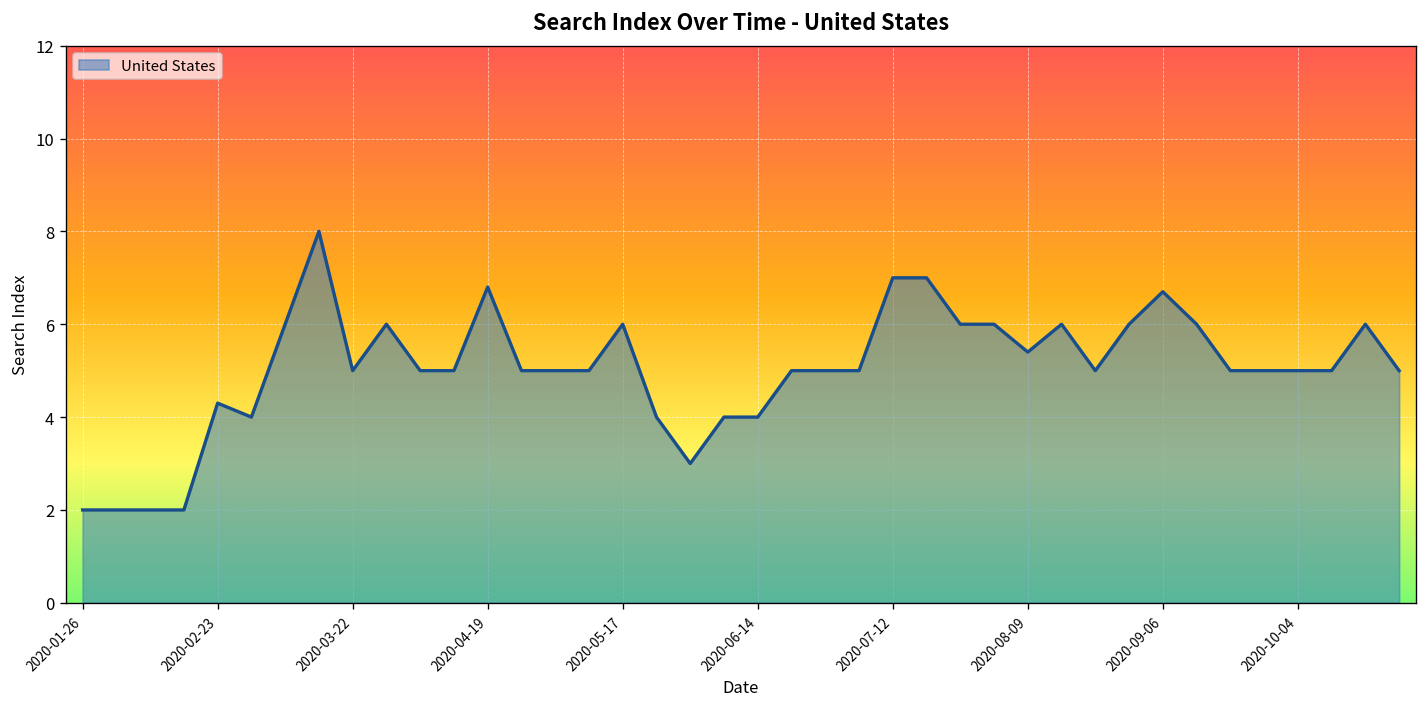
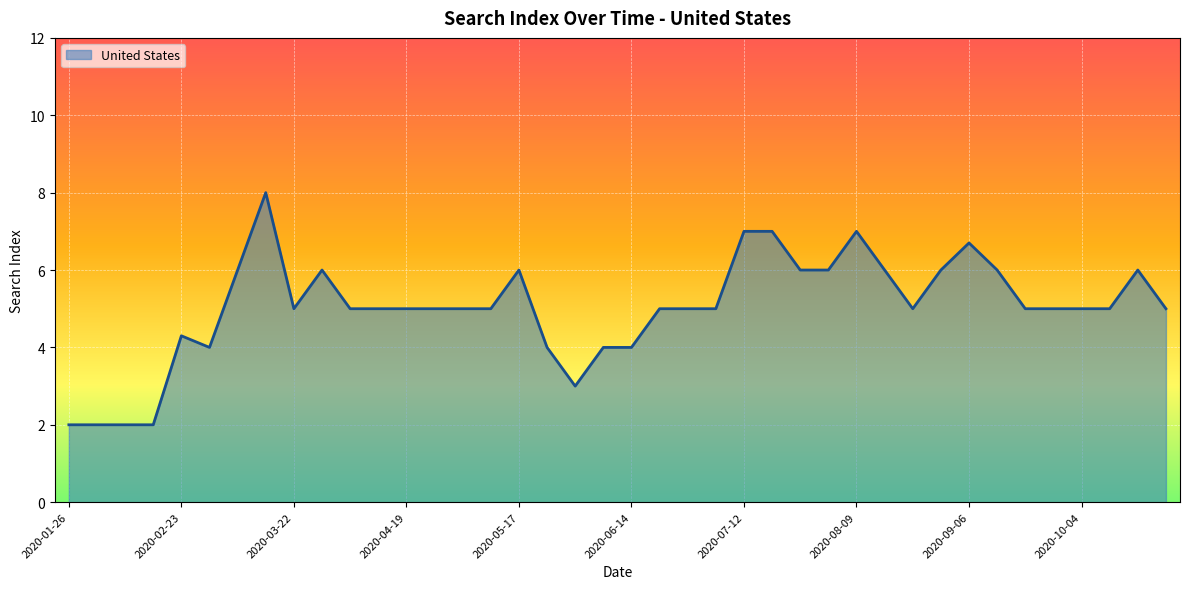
2020-04-19: 6.8 -> 5.0
2020-08-09: 5.4 -> 7.0
